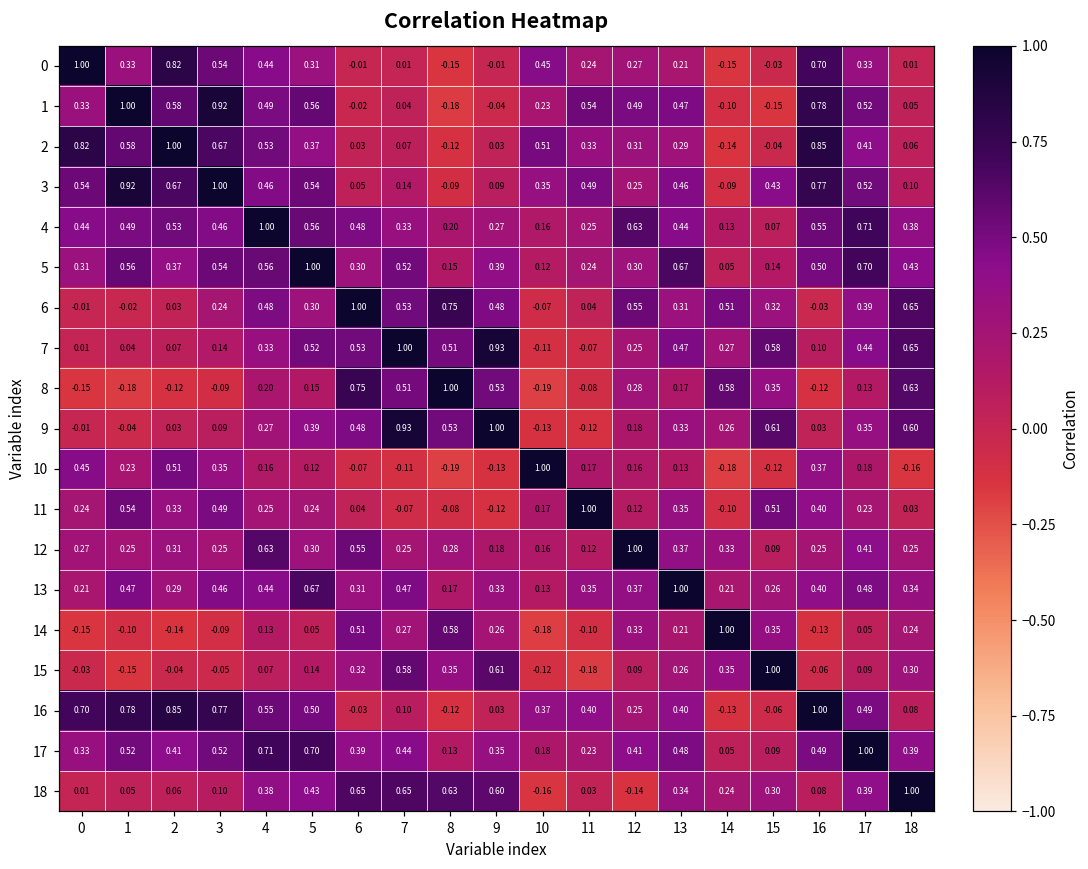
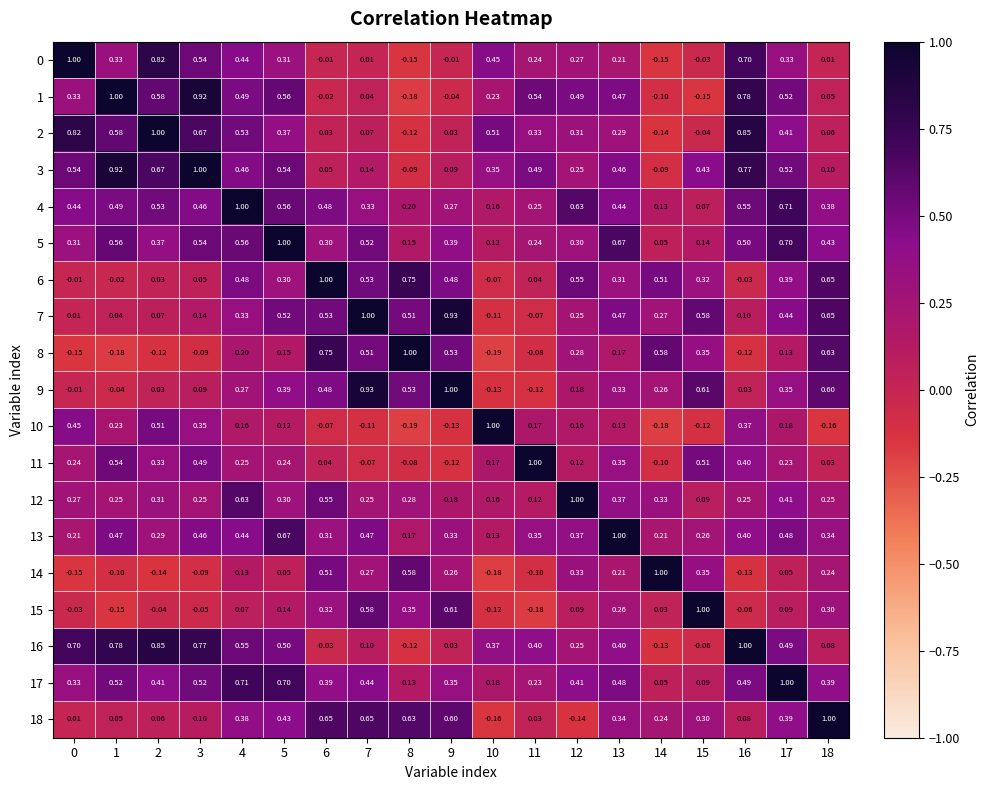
6, 3: 0.24 -> 0.05
15, 14: 0.35 -> 0.03
